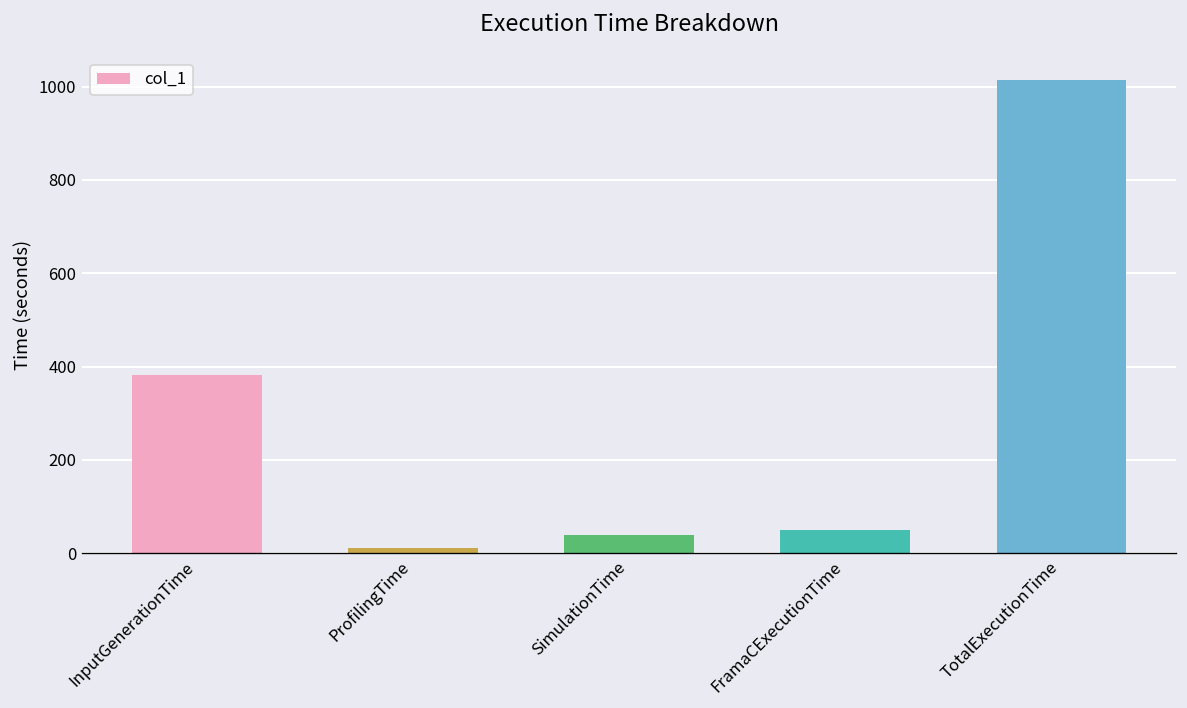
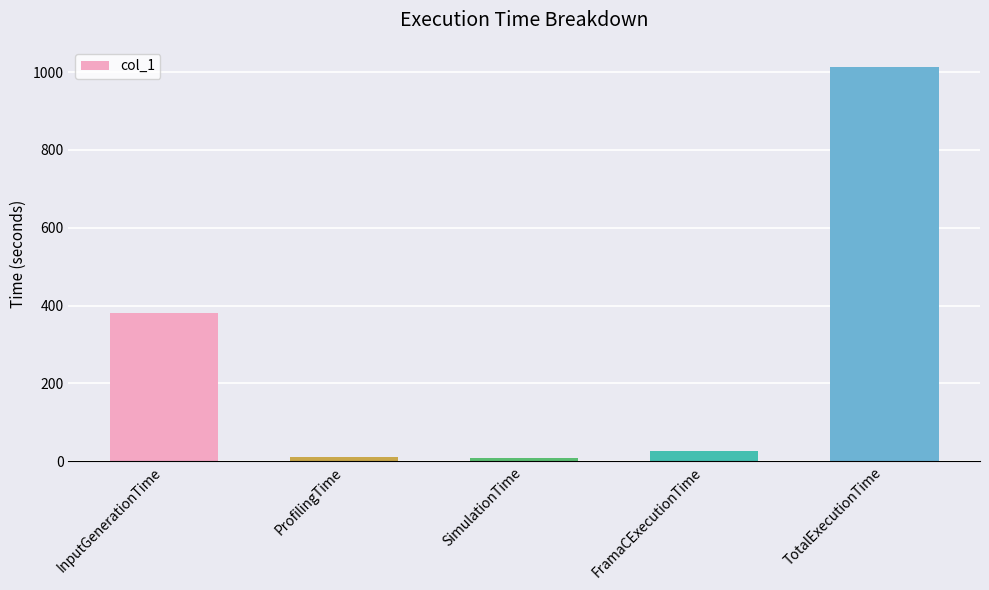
SimulationTime: 40 -> 10
FramaCExecutionTime: 50 -> 30
